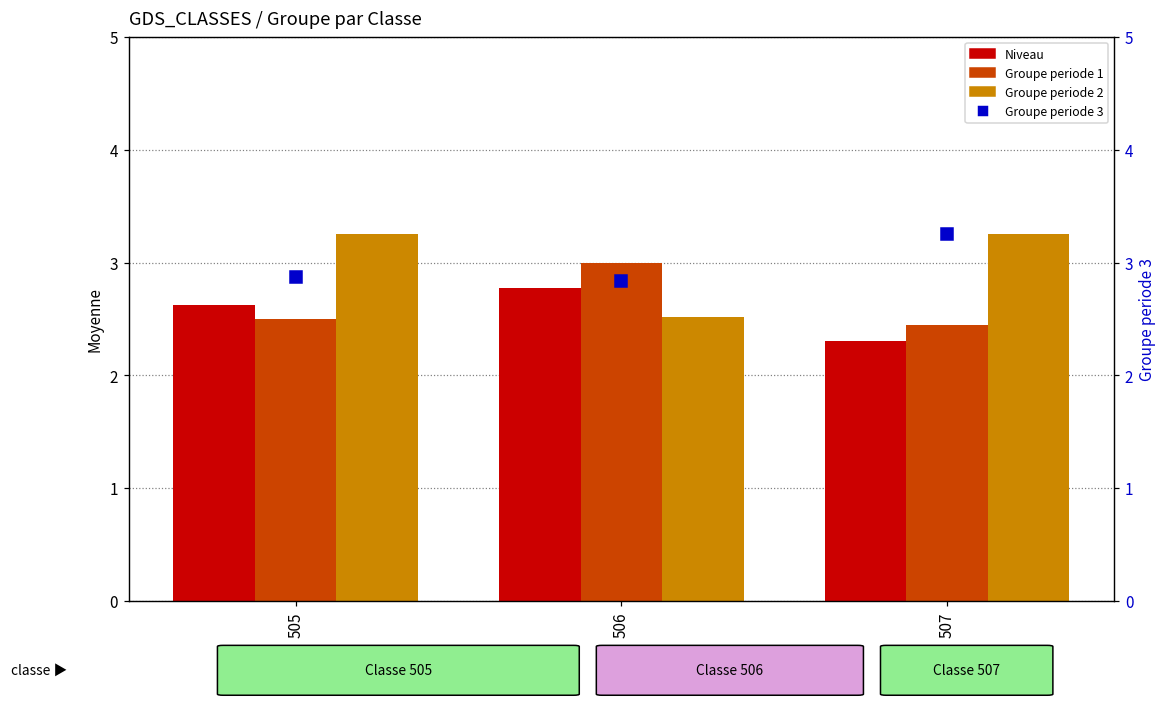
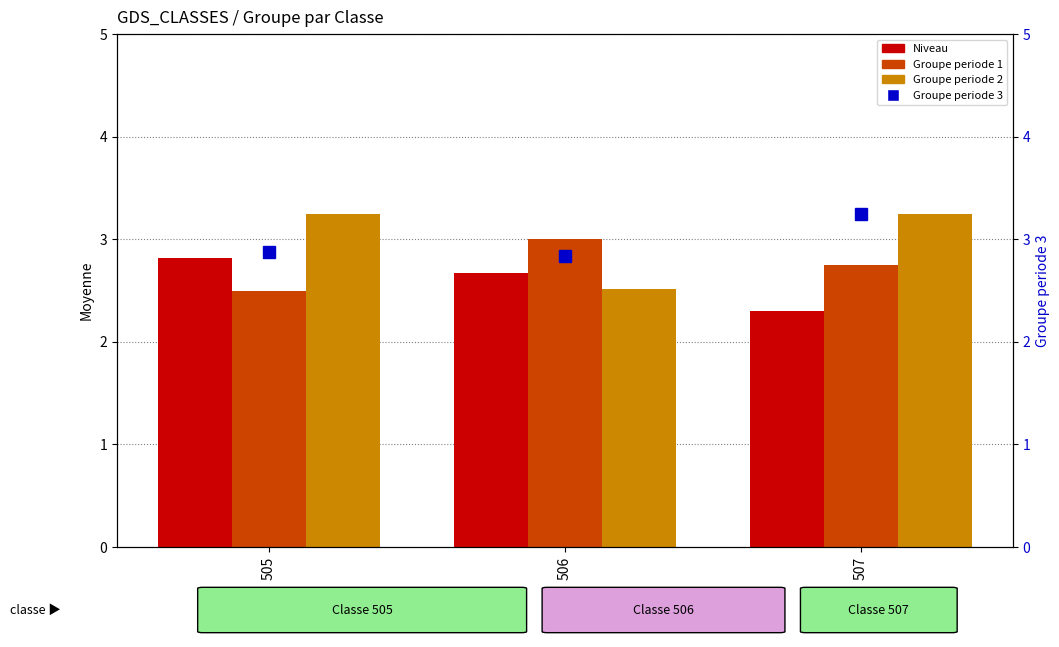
Niveau, 505: 2.63 -> 2.81
Niveau, 506: 2.77 -> 2.67
Groupe periode 1, 507: 2.45 -> 2.75
